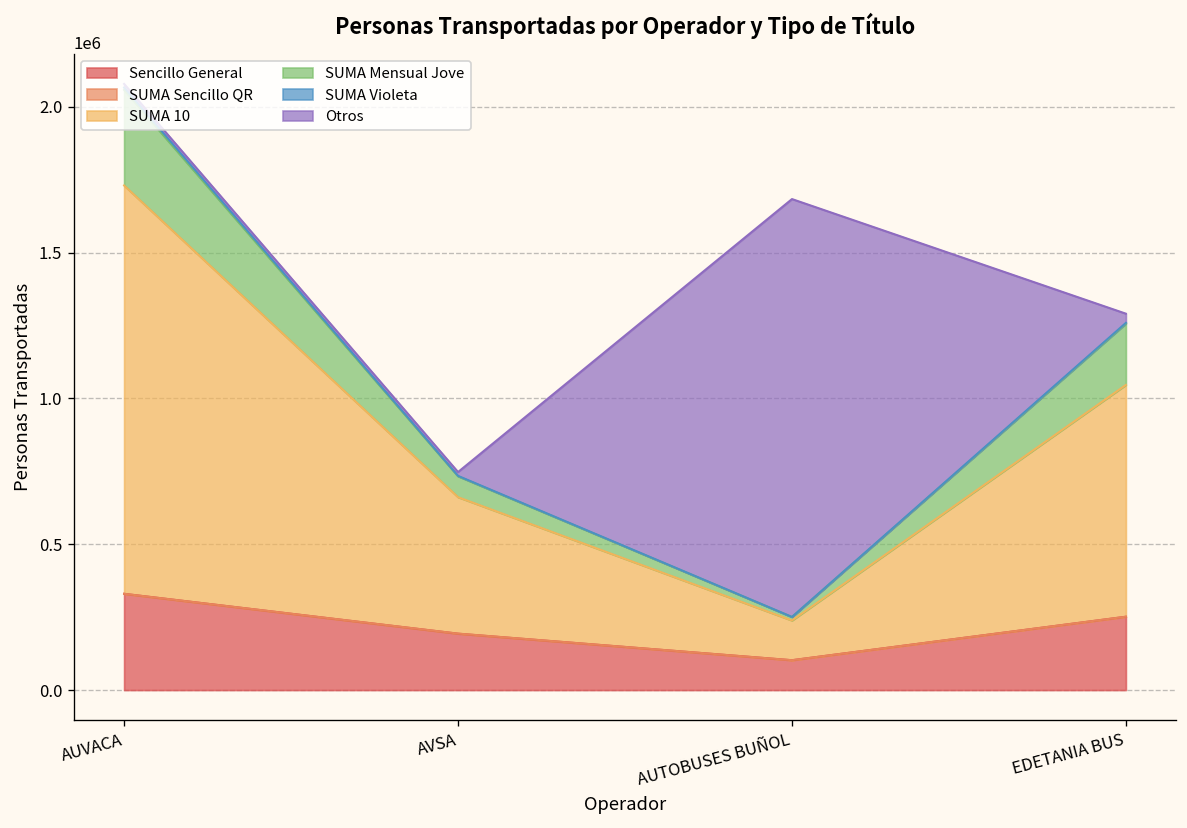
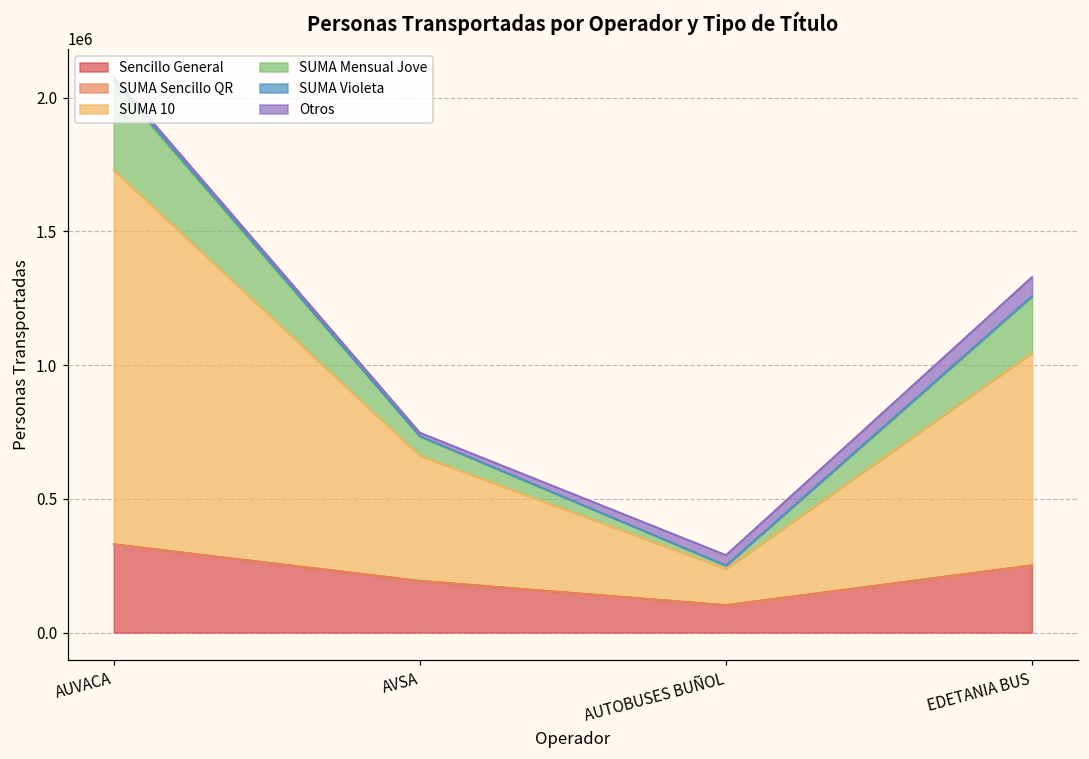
Otros, AUTOBUSES BUÑOL: 1430000 -> 40000
Otros, EDETANIA BUS: 30000 -> 70000
